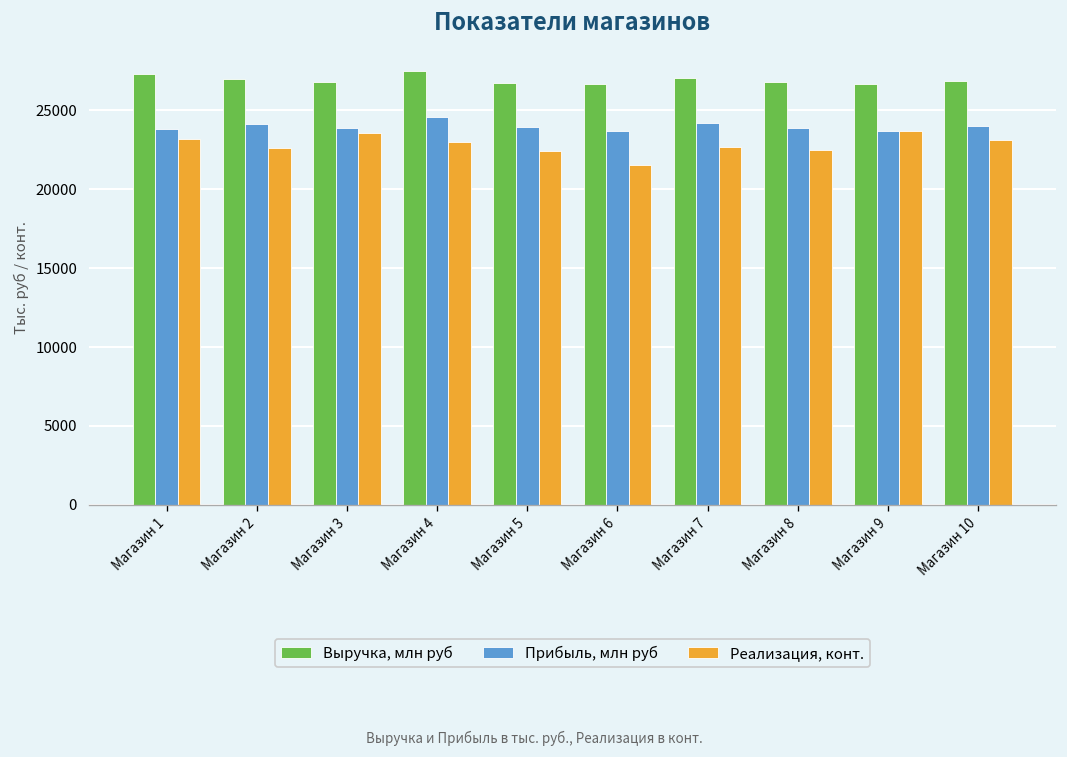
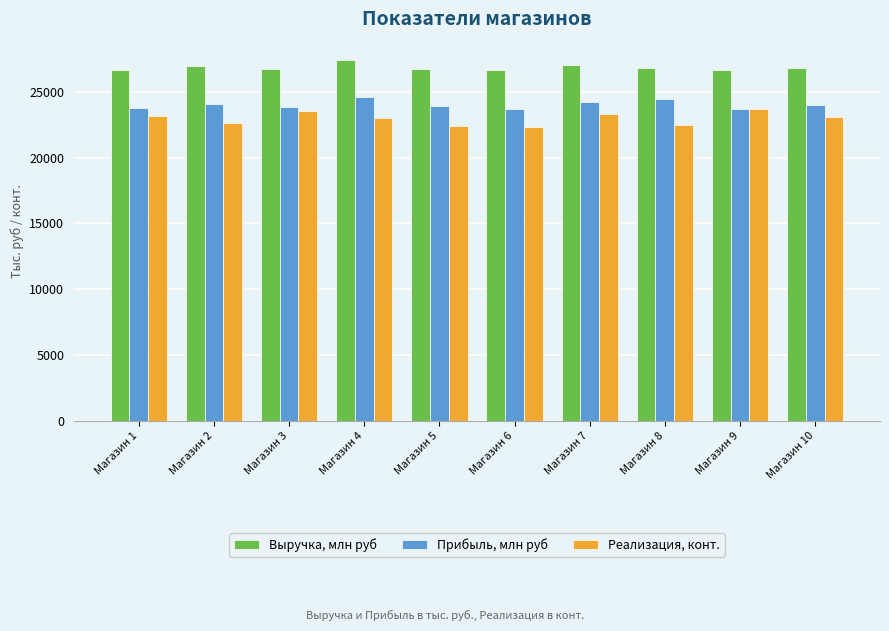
Выручка, млн руб, Магазин 1: 27300 -> 26700
Реализация, конт., Магазин 6: 21500 -> 22300
Реализация, конт., Магазин 7: 22700 -> 23300
Прибыль, млн руб, Магазин 8: 23900 -> 24500
